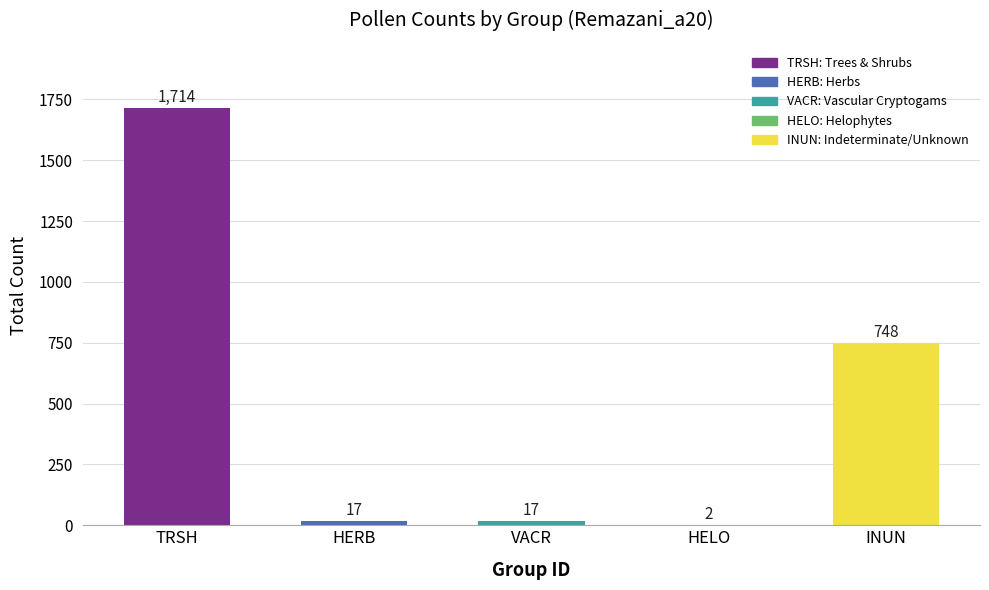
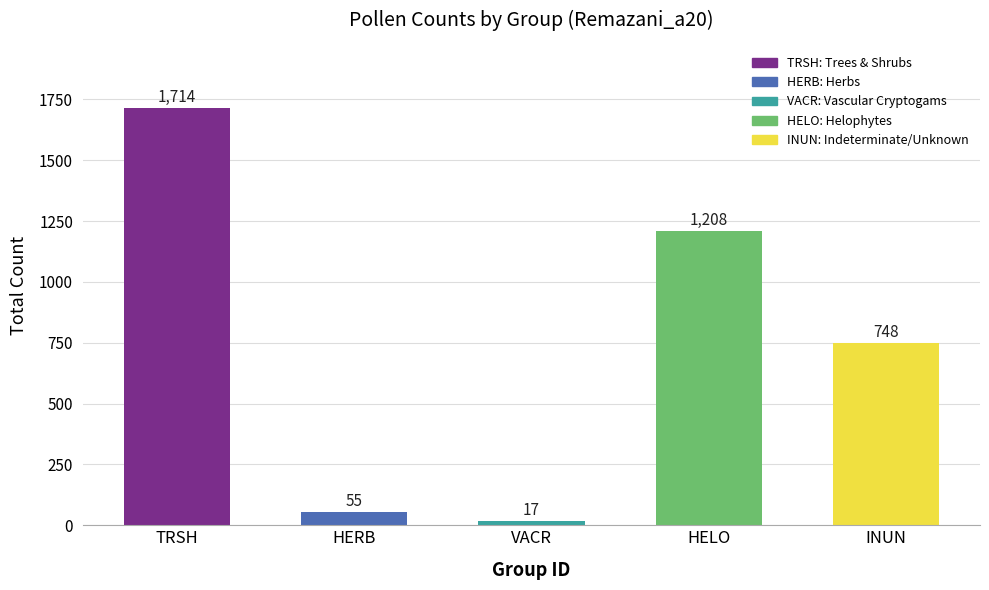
HERB: 17 -> 55
HELO: 2 -> 1,208
